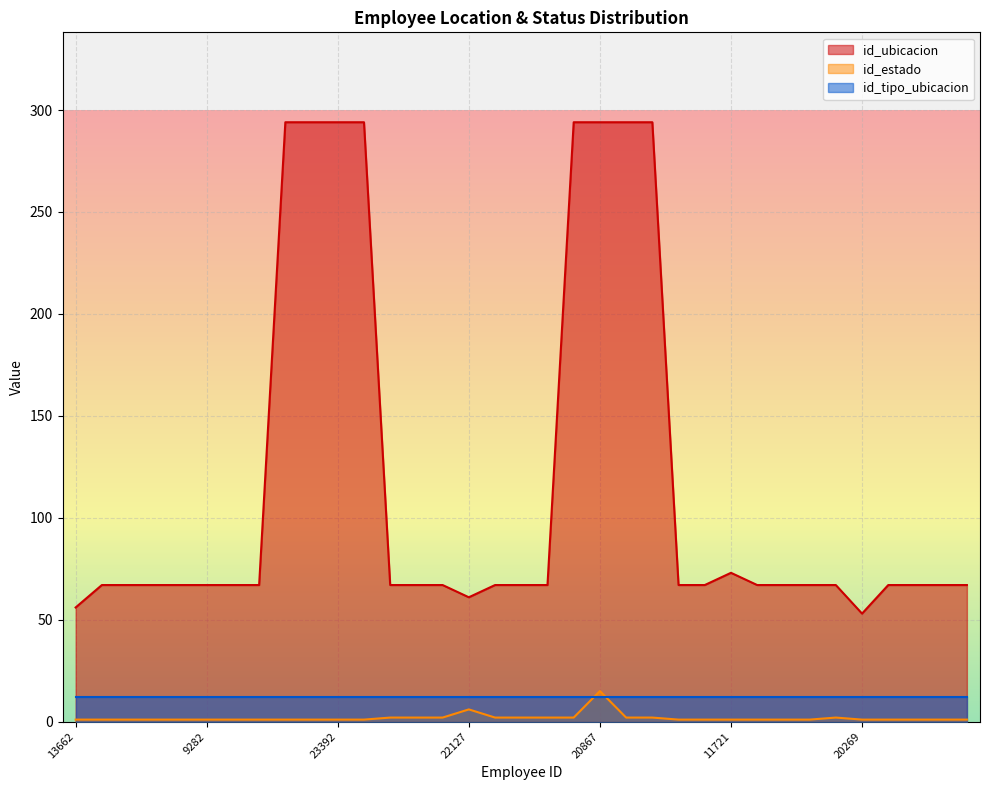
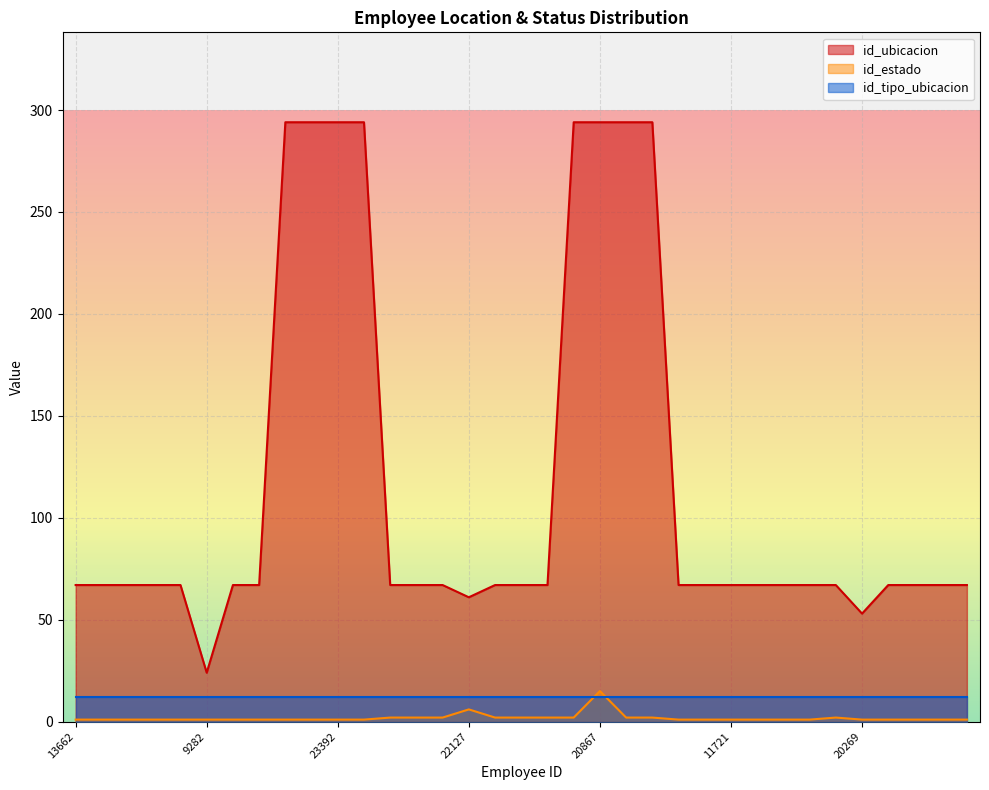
id_ubicacion, 13662: 56 -> 67
id_ubicacion, 9282: 67 -> 24
id_ubicacion, 11721: 73 -> 67
